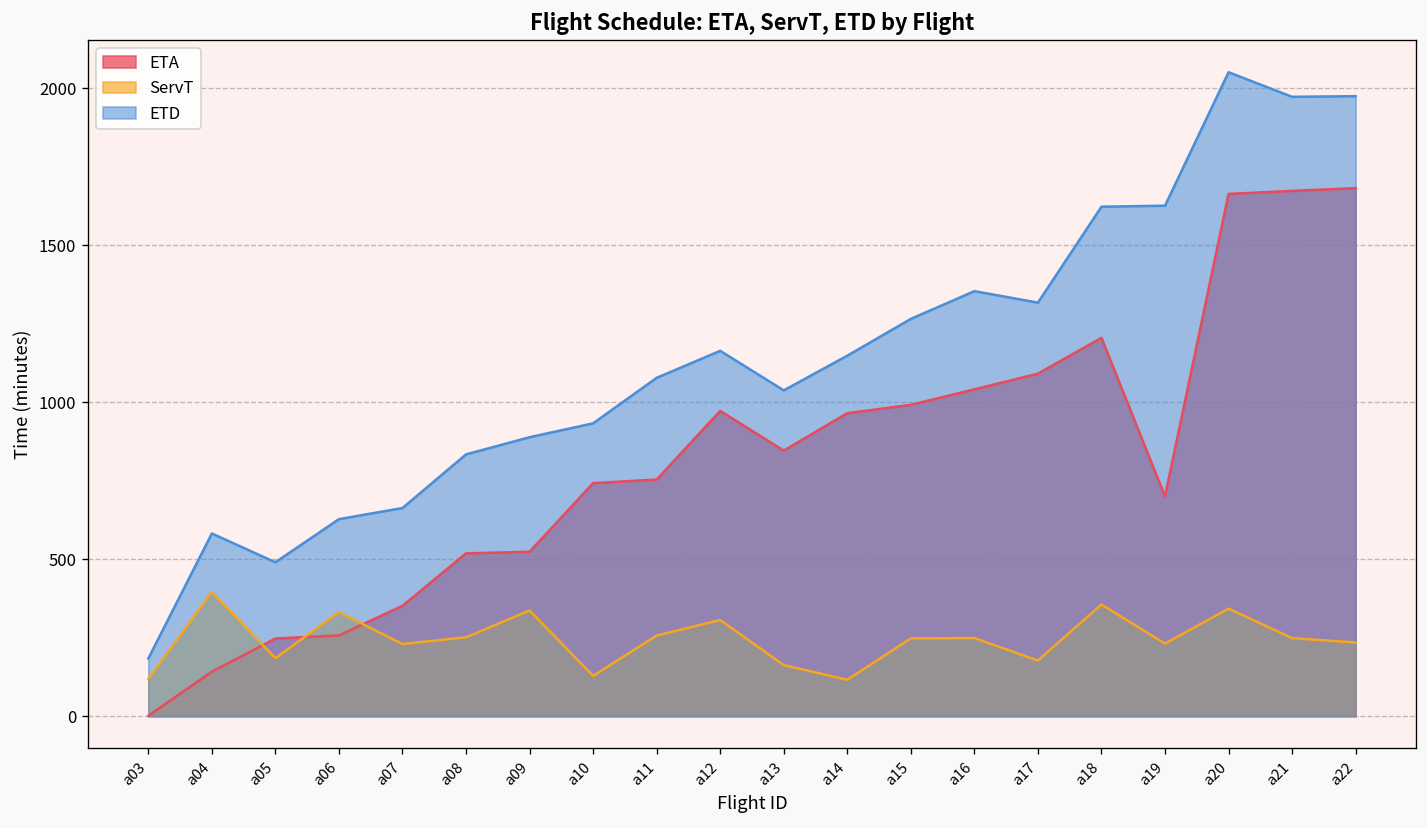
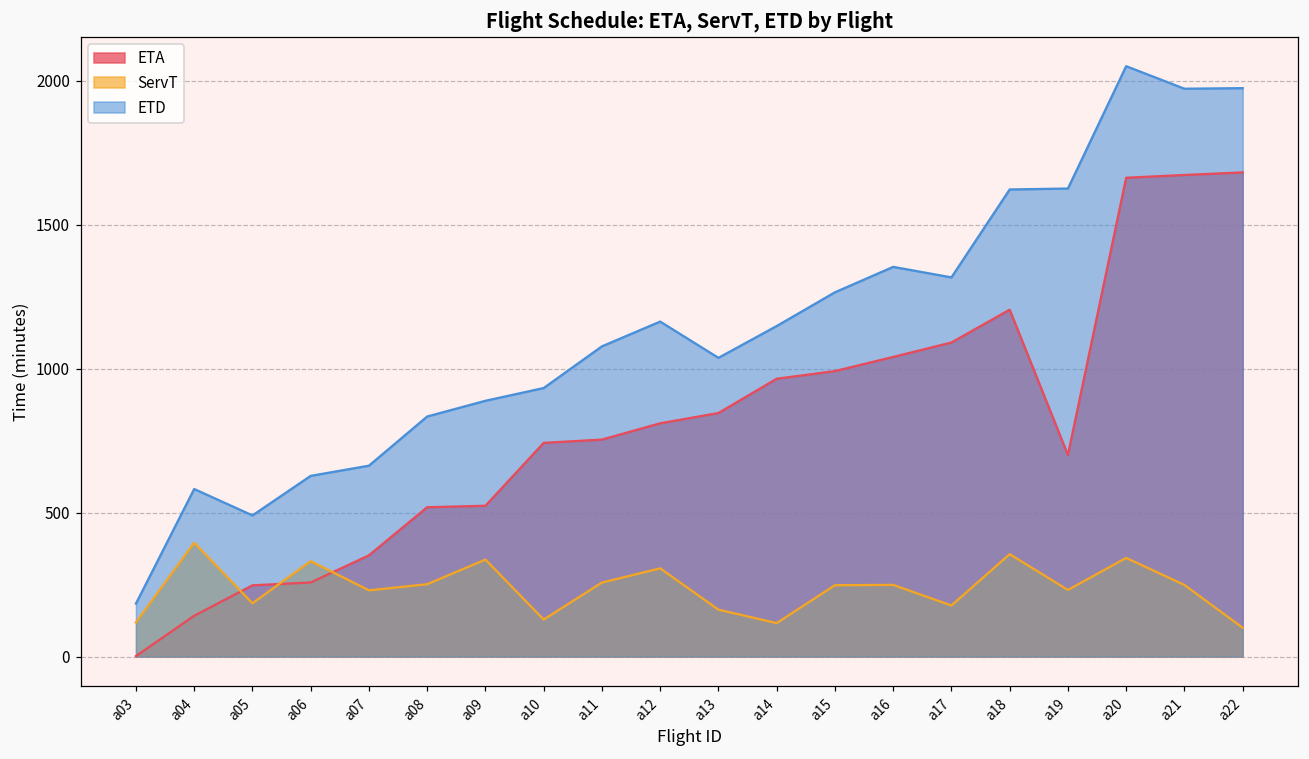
ETA, a12: 970 -> 810
ServT, a22: 230 -> 100
